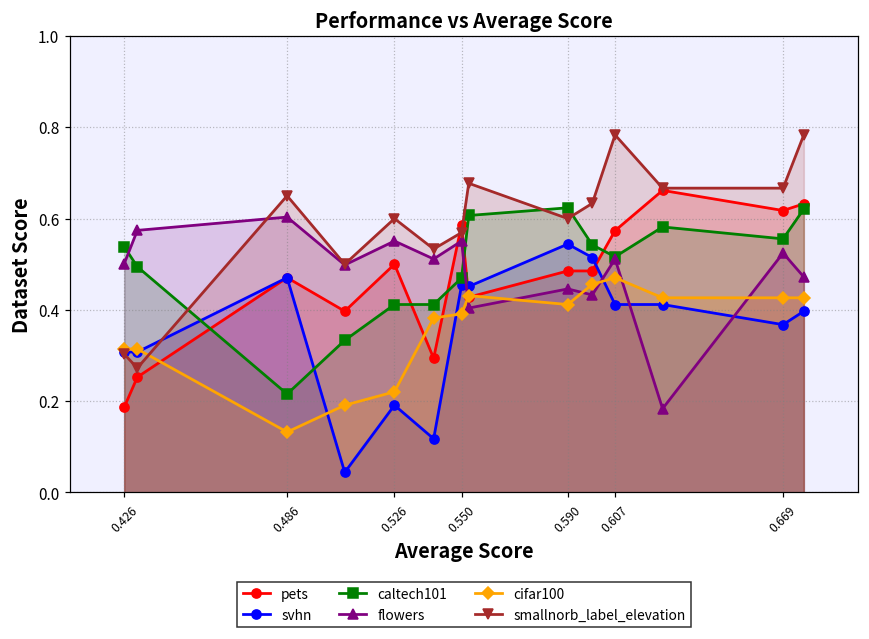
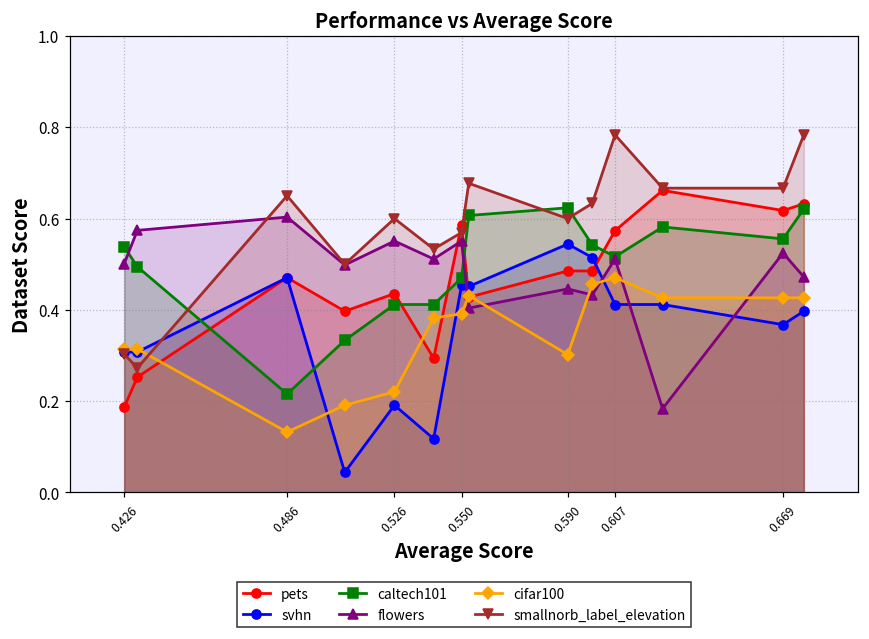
pets, 0.526: 0.50 -> 0.44
cifar100, 0.590: 0.41 -> 0.30
